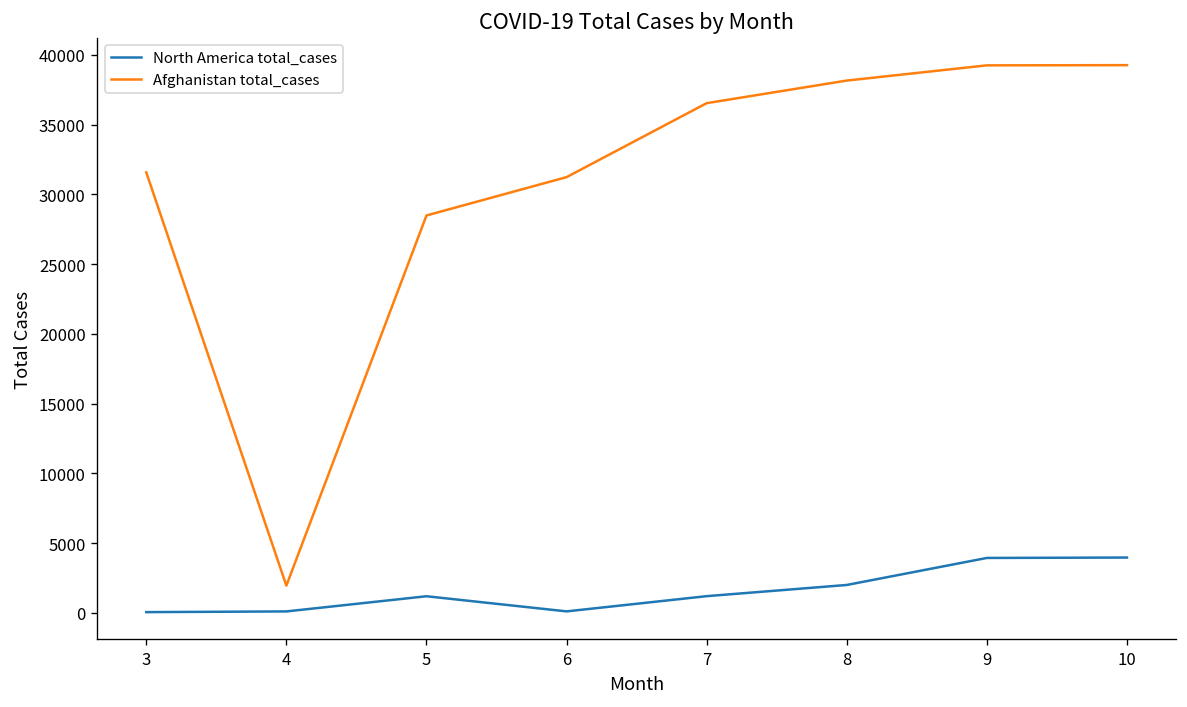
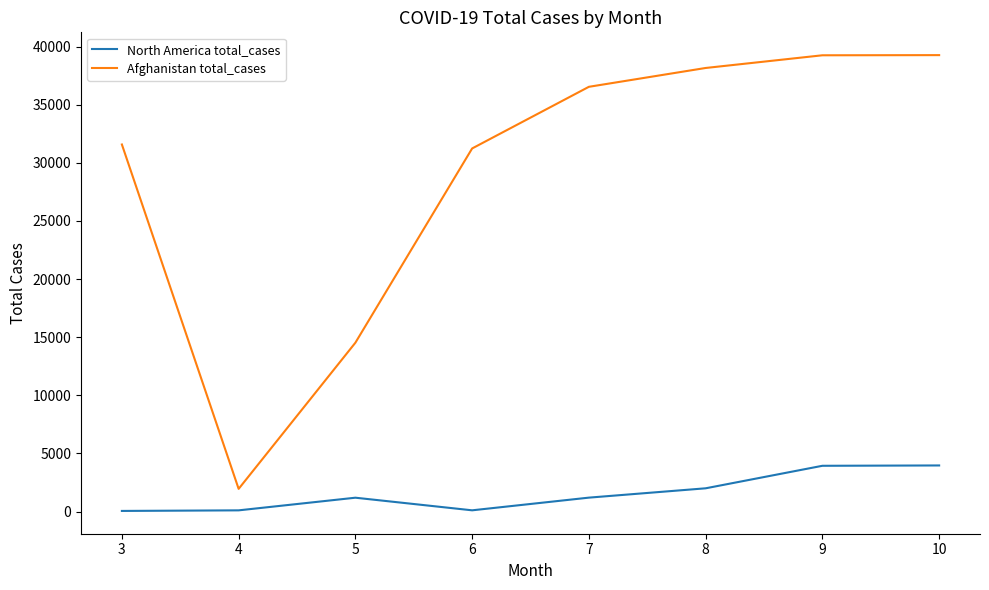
Afghanistan total_cases, 5: 28500 -> 14500
